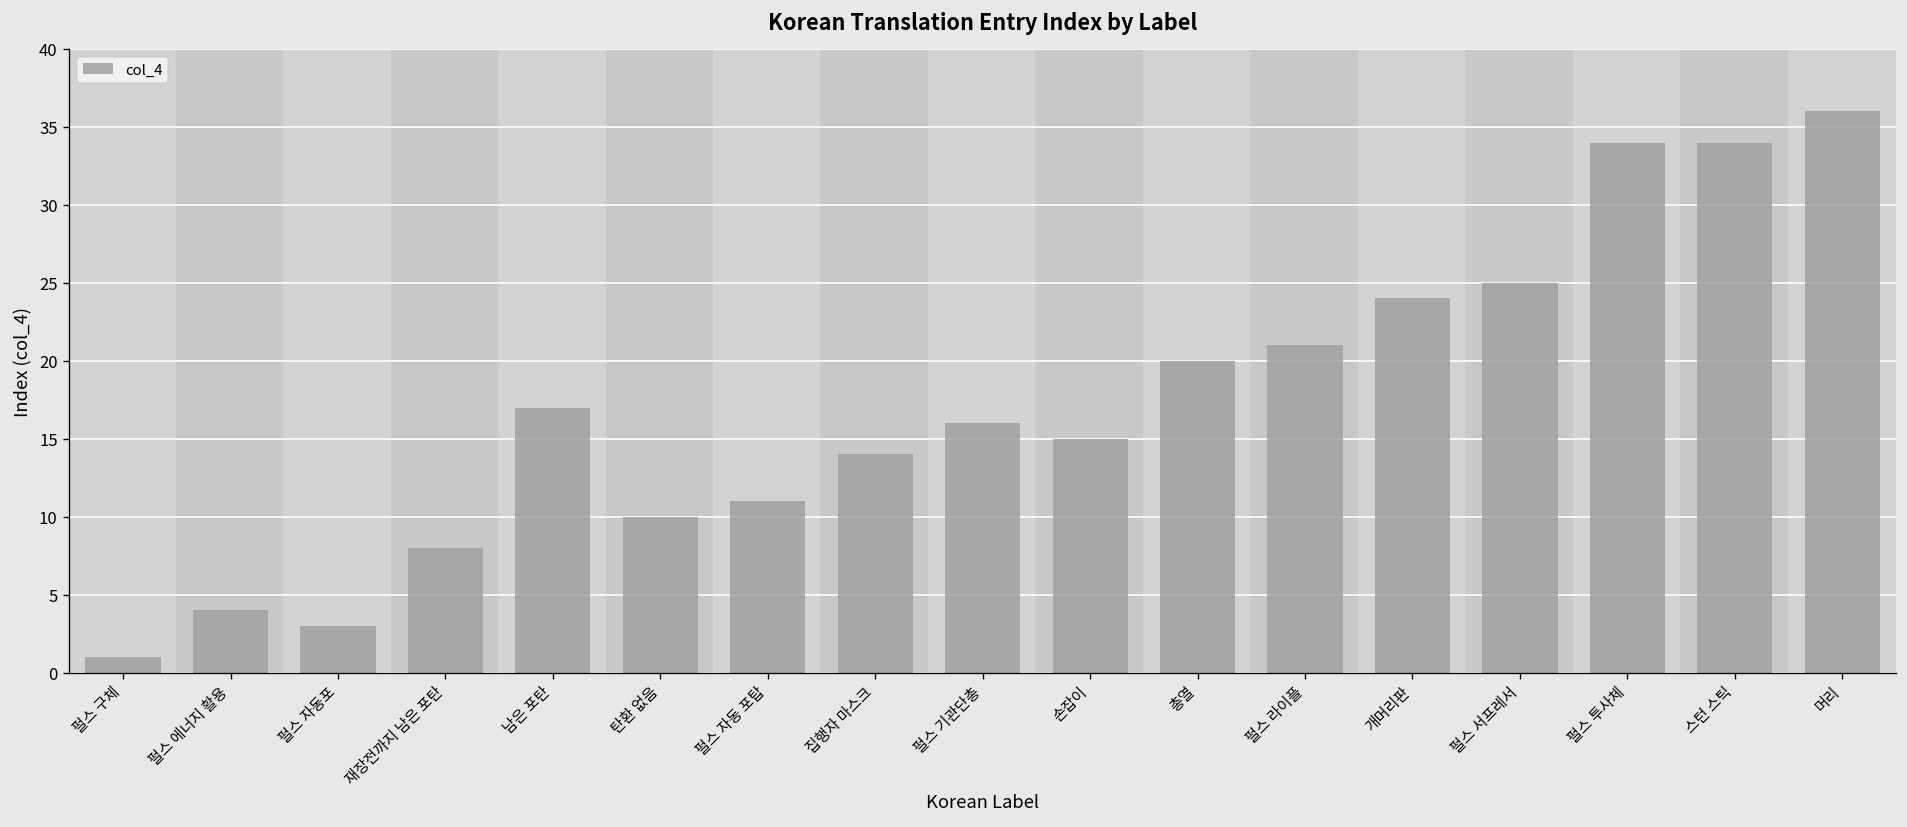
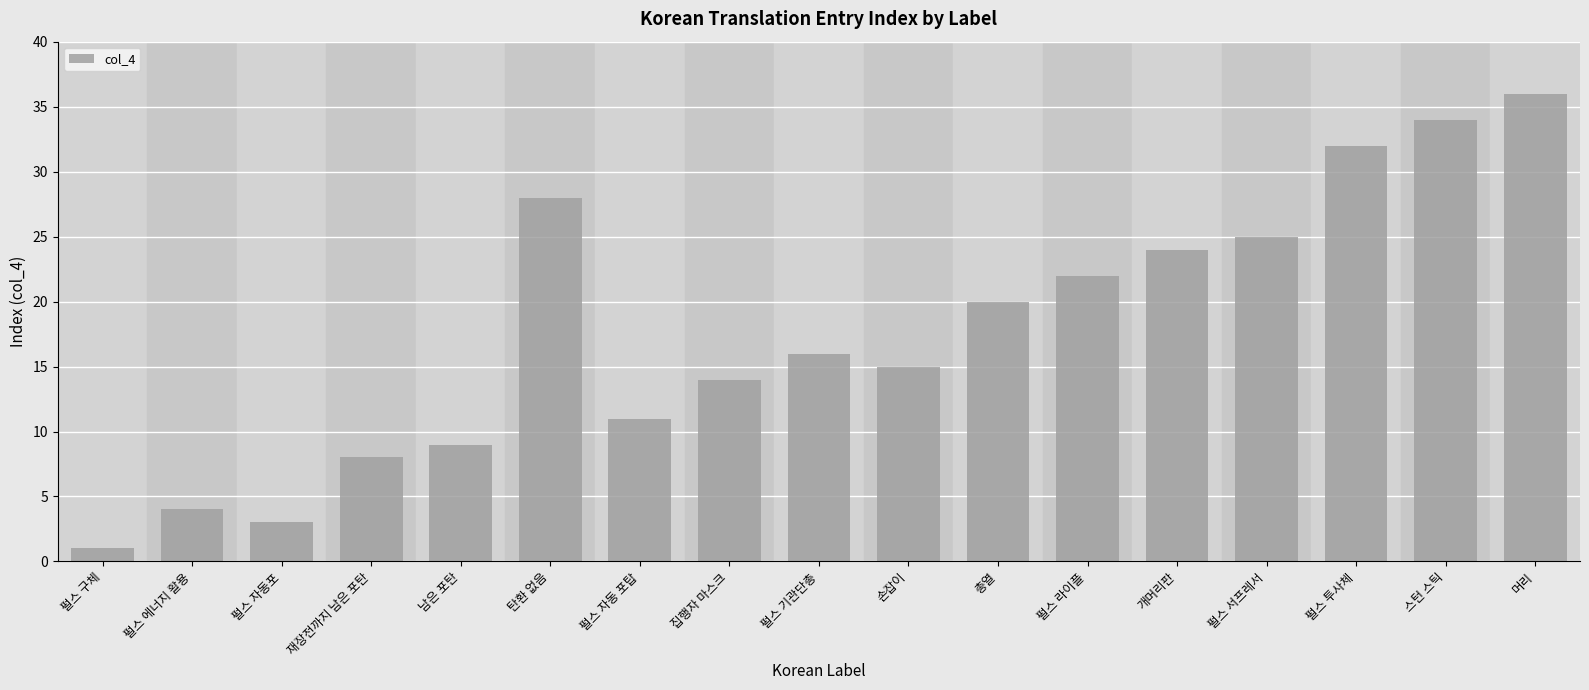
남은 포탄: 17 -> 9
탄환 없음: 10 -> 28
펄스 라이플: 21 -> 22
펄스 투사체: 34 -> 32
